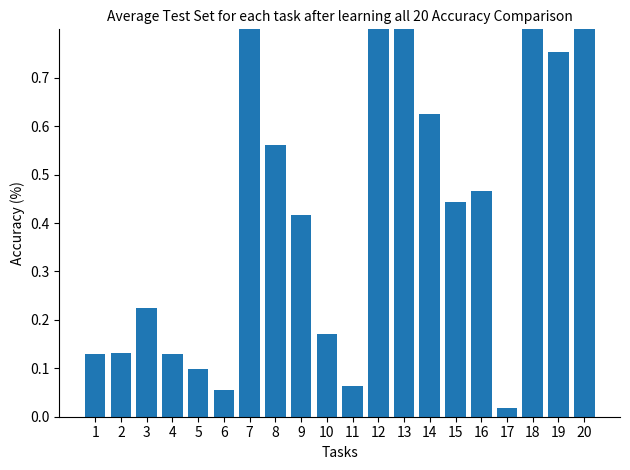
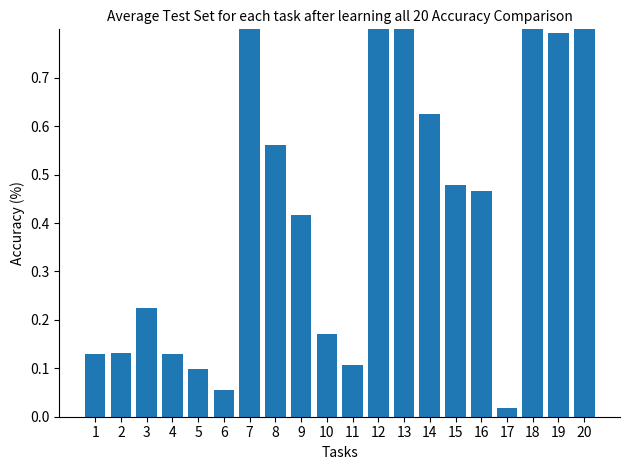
11: 0.06 -> 0.11
15: 0.44 -> 0.48
19: 0.75 -> 0.79
